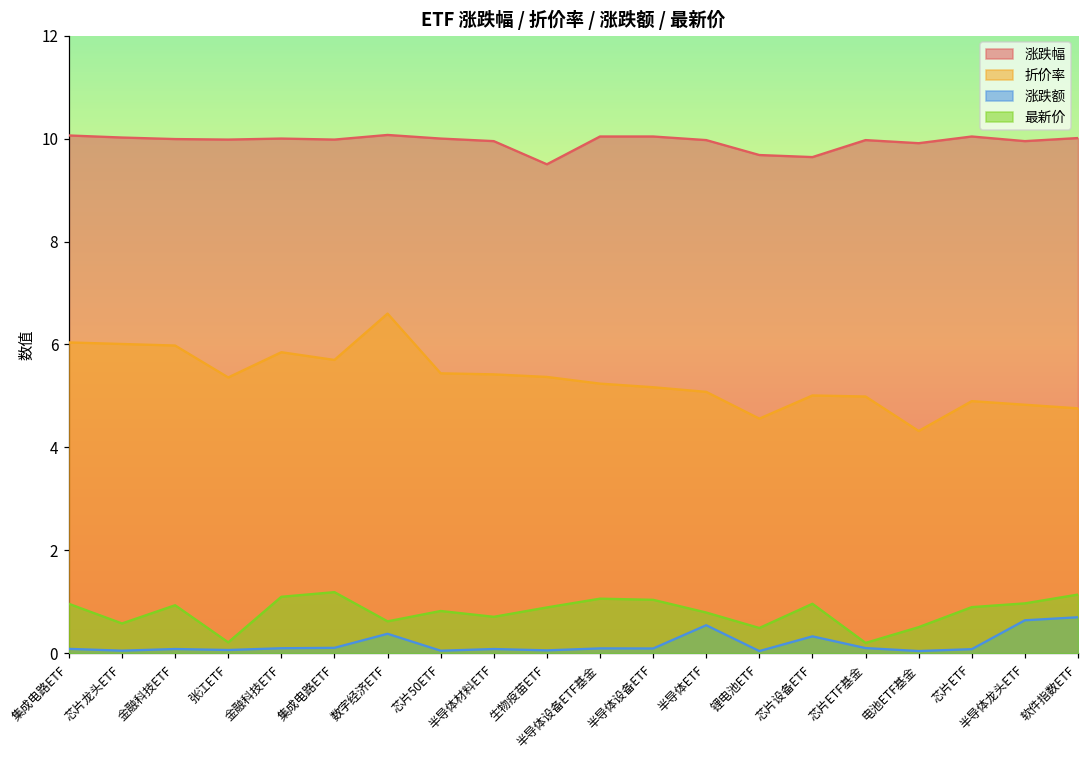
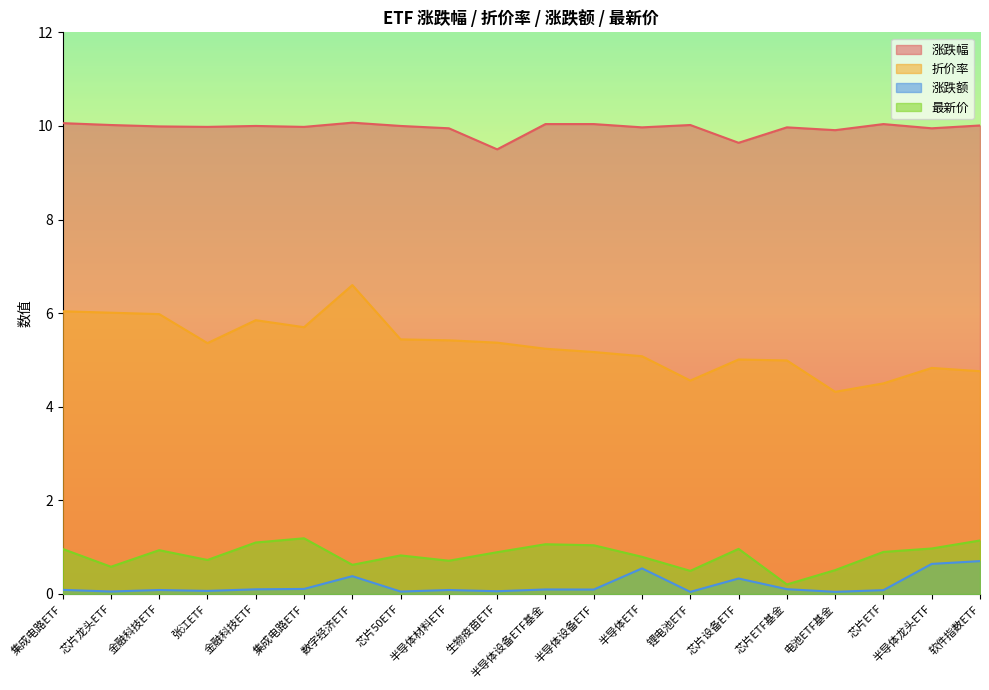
最新价, 张江ETF: 0.2 -> 0.7
涨跌幅, 锂电池ETF: 9.7 -> 10.0
折价率, 芯片ETF: 4.9 -> 4.5
